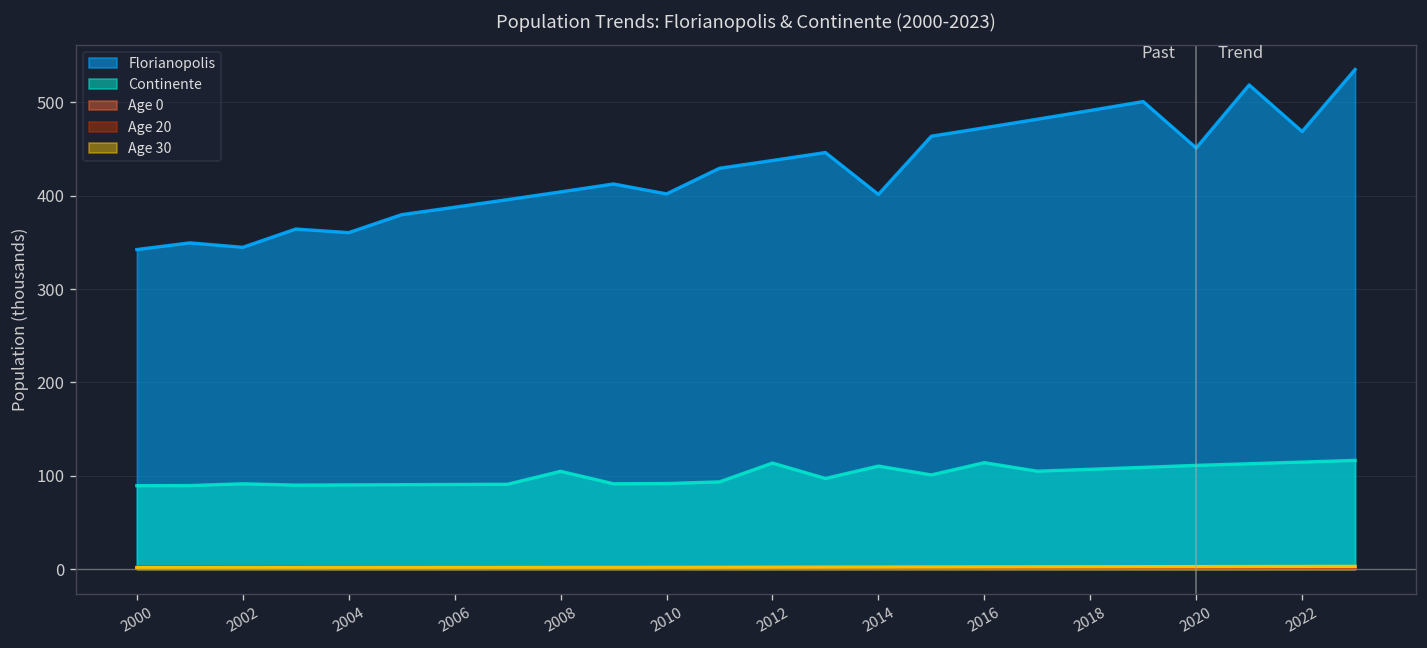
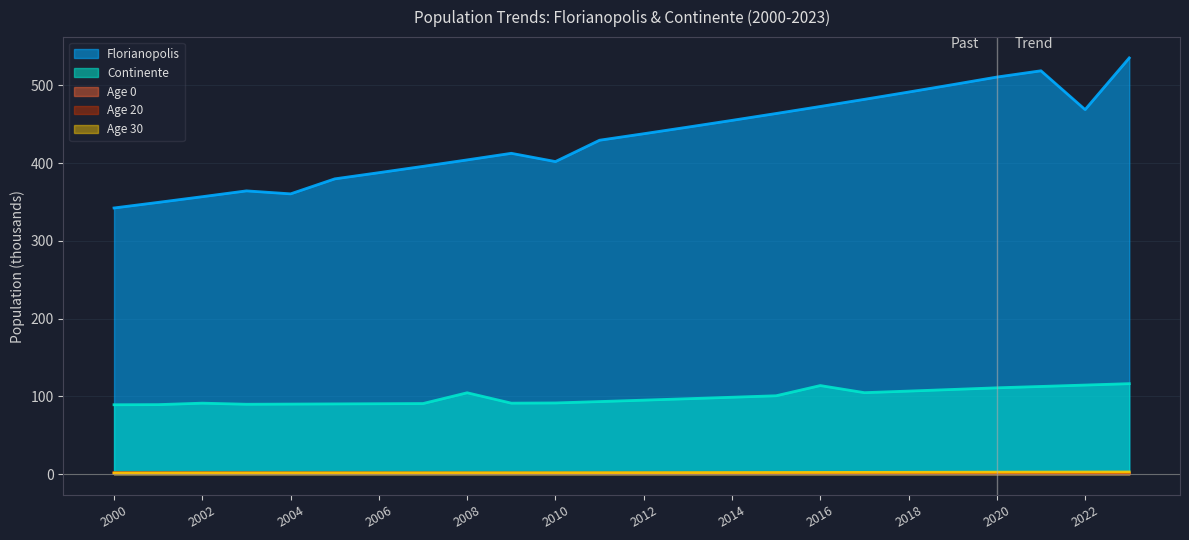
Florianopolis, 2002: 340 -> 360
Continente, 2012: 110 -> 100
Florianopolis, 2014: 400 -> 450
Continente, 2014: 110 -> 100
Florianopolis, 2020: 450 -> 510
